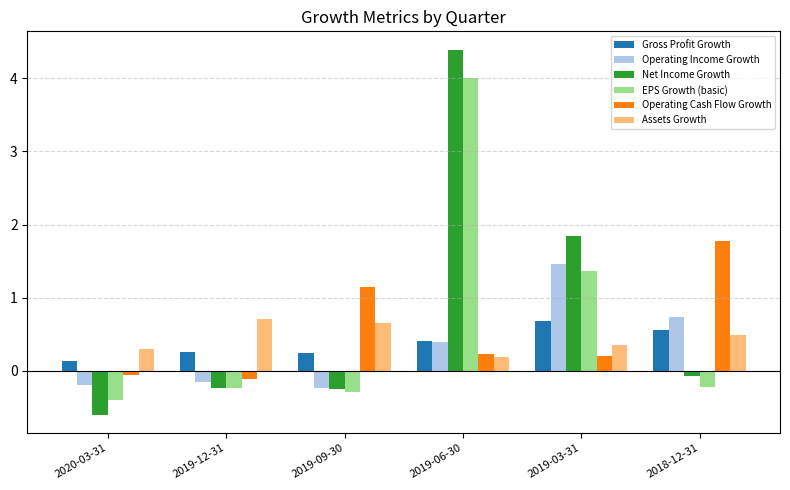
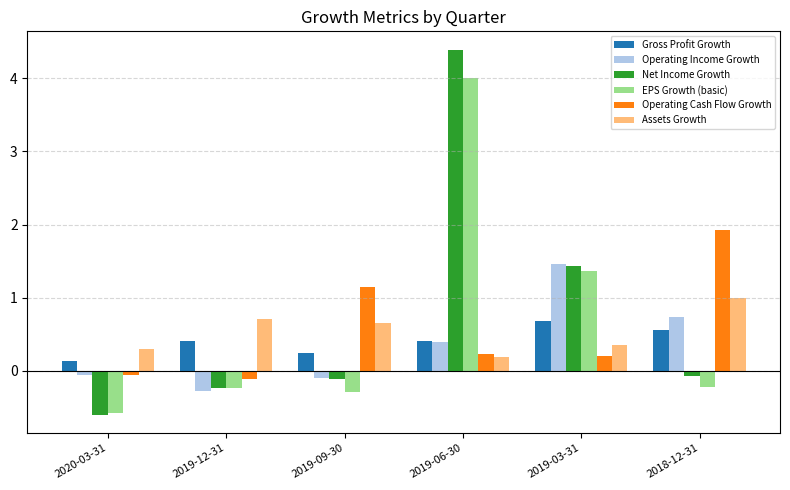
Operating Income Growth, 2020-03-31: -0.2 -> -0.1
EPS Growth (basic), 2020-03-31: -0.4 -> -0.6
Gross Profit Growth, 2019-12-31: 0.3 -> 0.4
Operating Income Growth, 2019-12-31: -0.2 -> -0.3
Operating Income Growth, 2019-09-30: -0.2 -> -0.1
Net Income Growth, 2019-09-30: -0.3 -> -0.1
Net Income Growth, 2019-03-31: 1.8 -> 1.4
Operating Cash Flow Growth, 2018-12-31: 1.8 -> 1.9
Assets Growth, 2018-12-31: 0.5 -> 1.0
